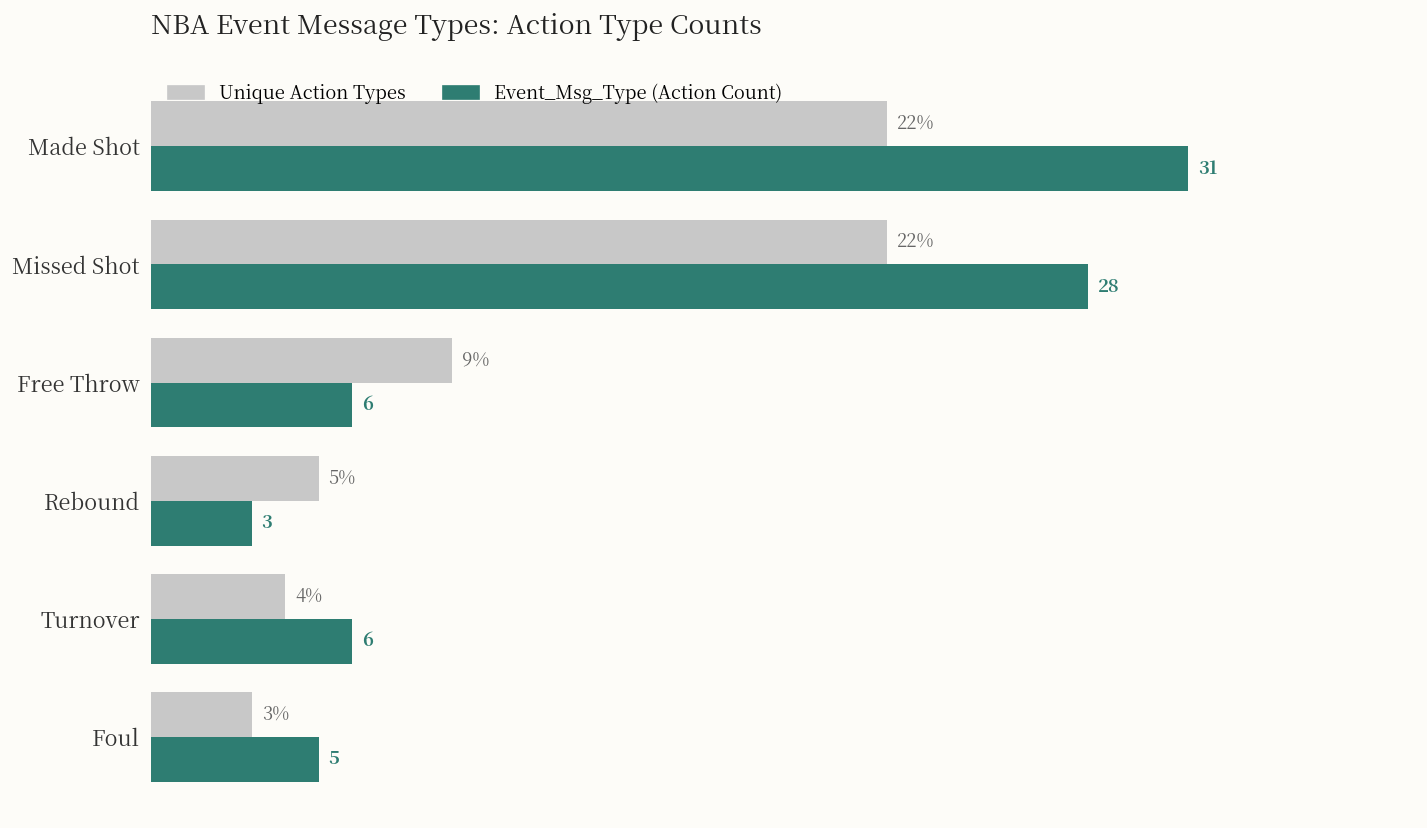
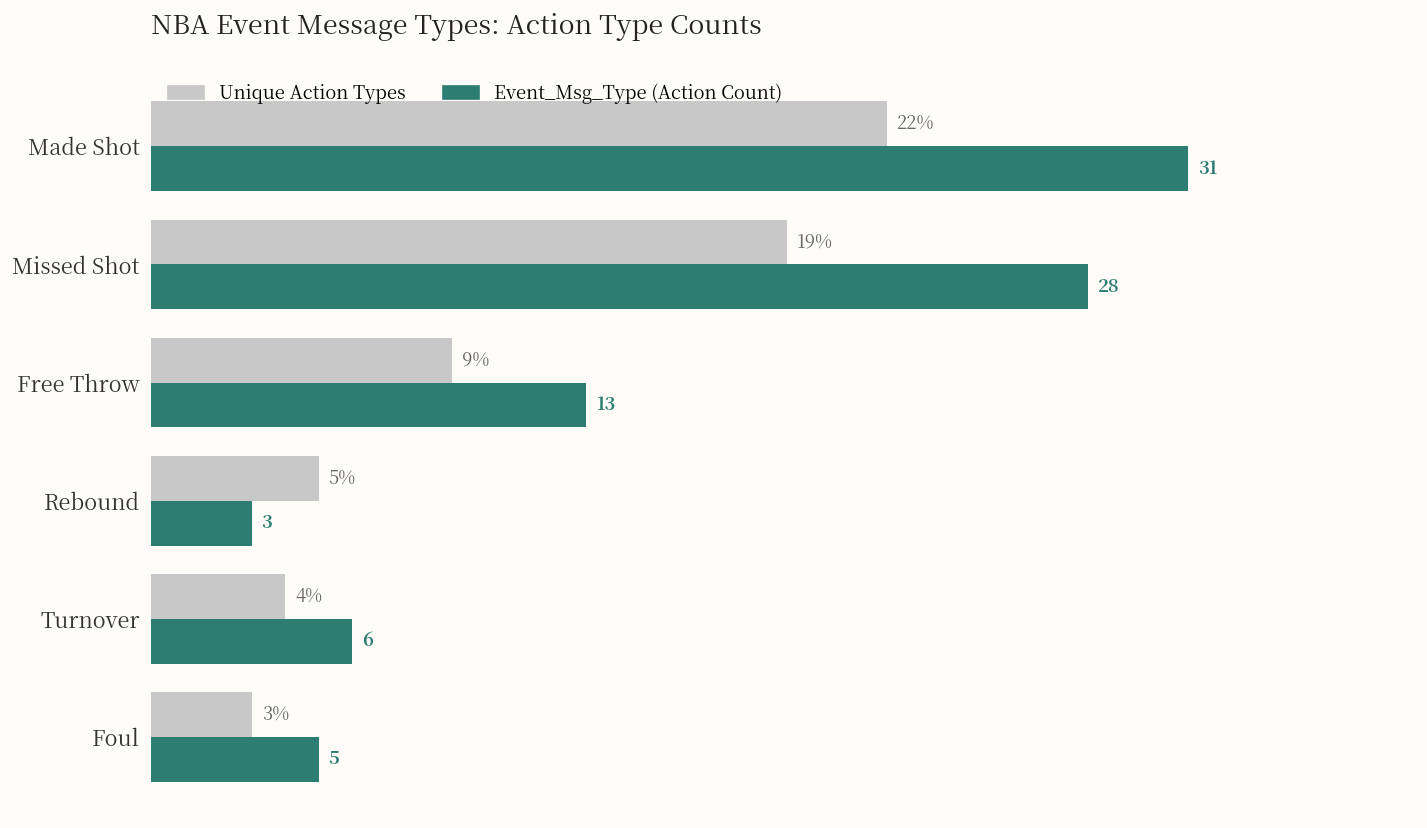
Unique Action Types, Missed Shot: 22% -> 19%
Event_Msg_Type (Action Count), Free Throw: 6 -> 13
